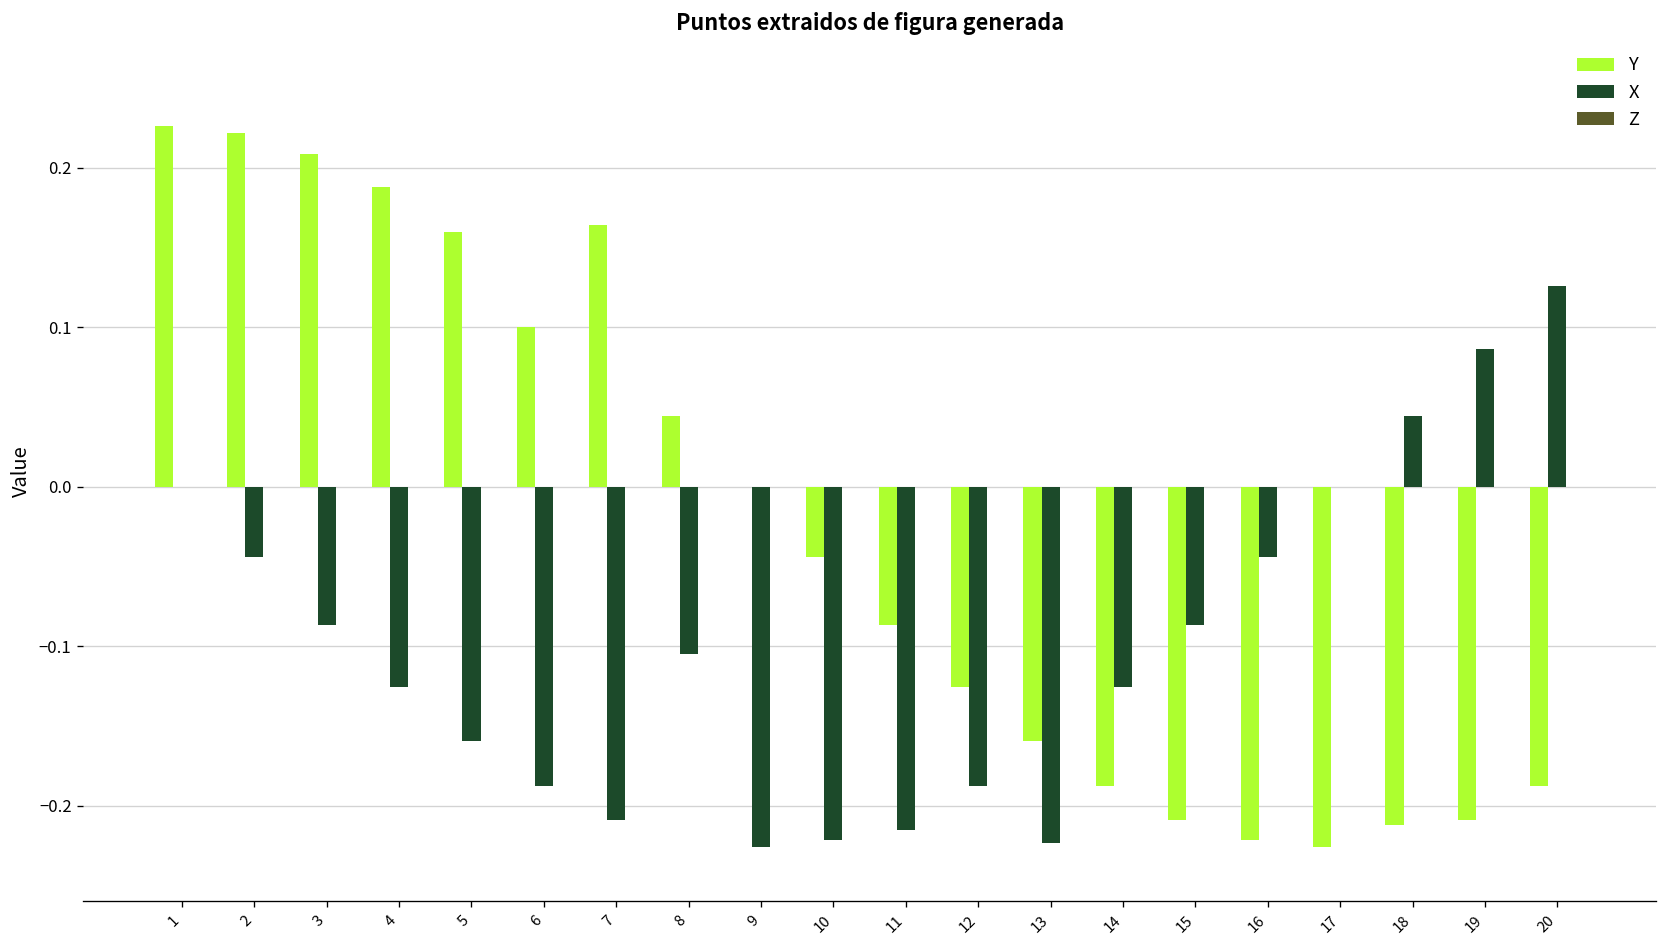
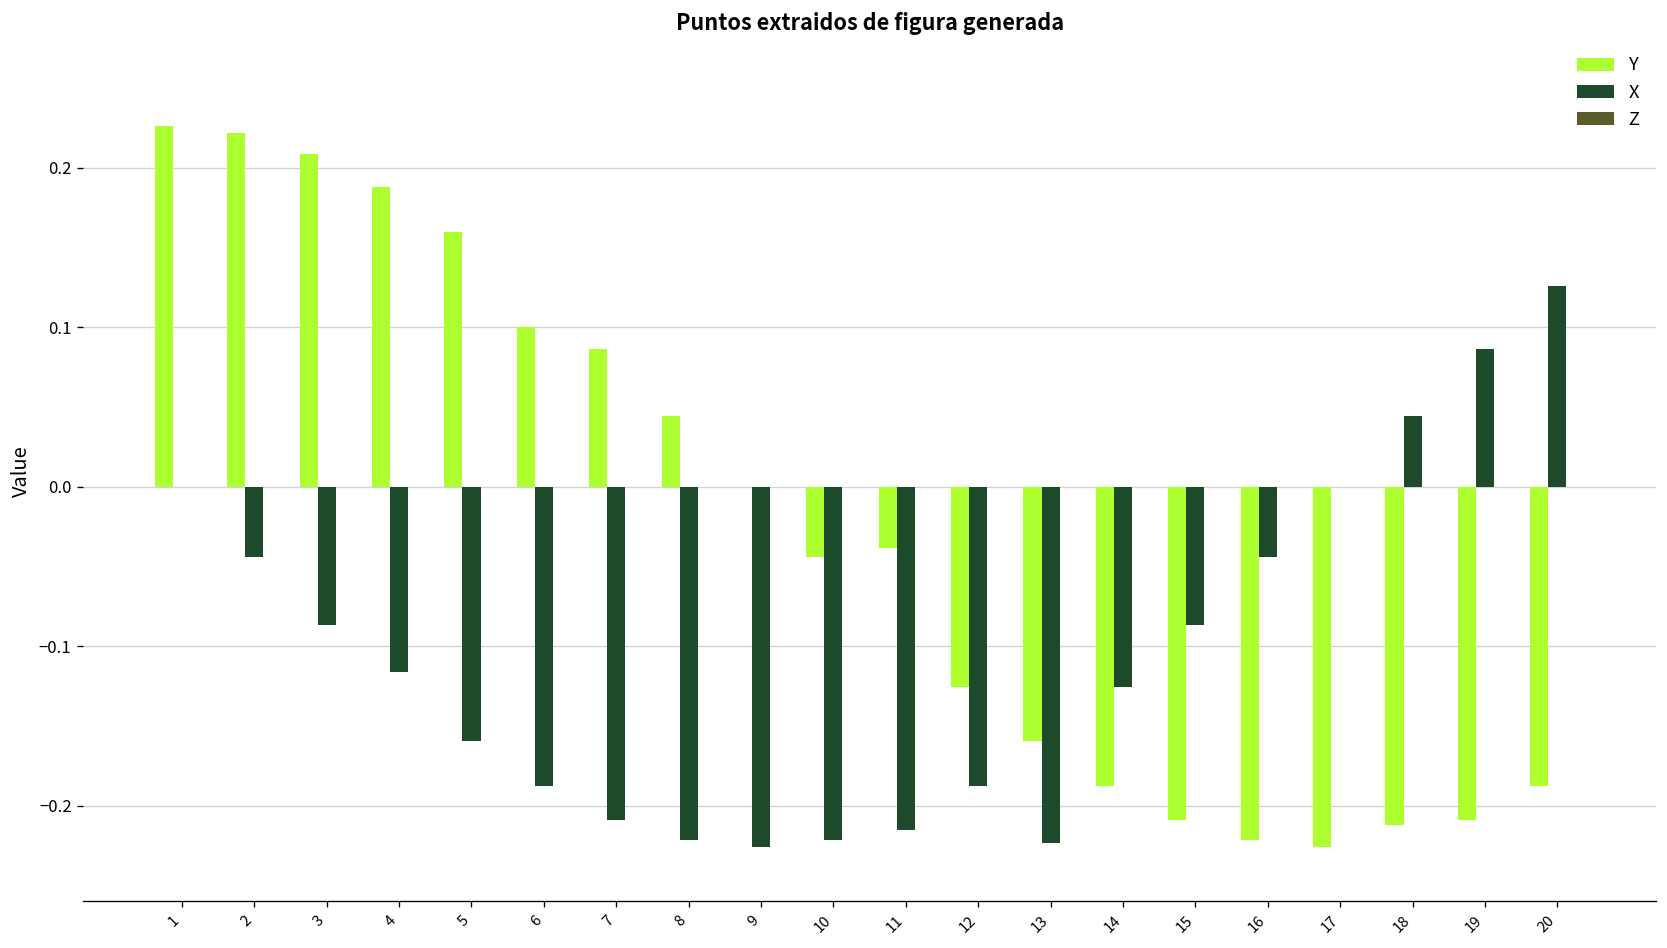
X, 4: -0.125 -> -0.116
Y, 7: 0.164 -> 0.086
X, 8: -0.105 -> -0.222
Y, 11: -0.086 -> -0.039
